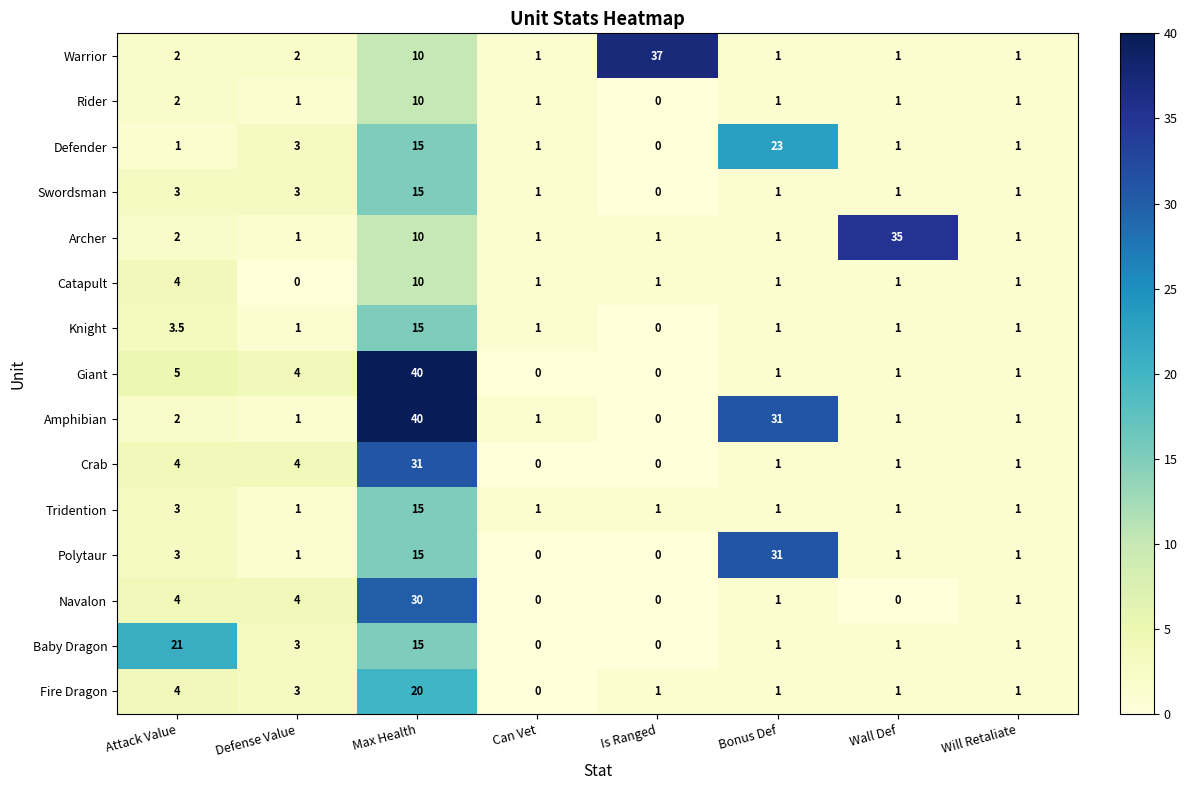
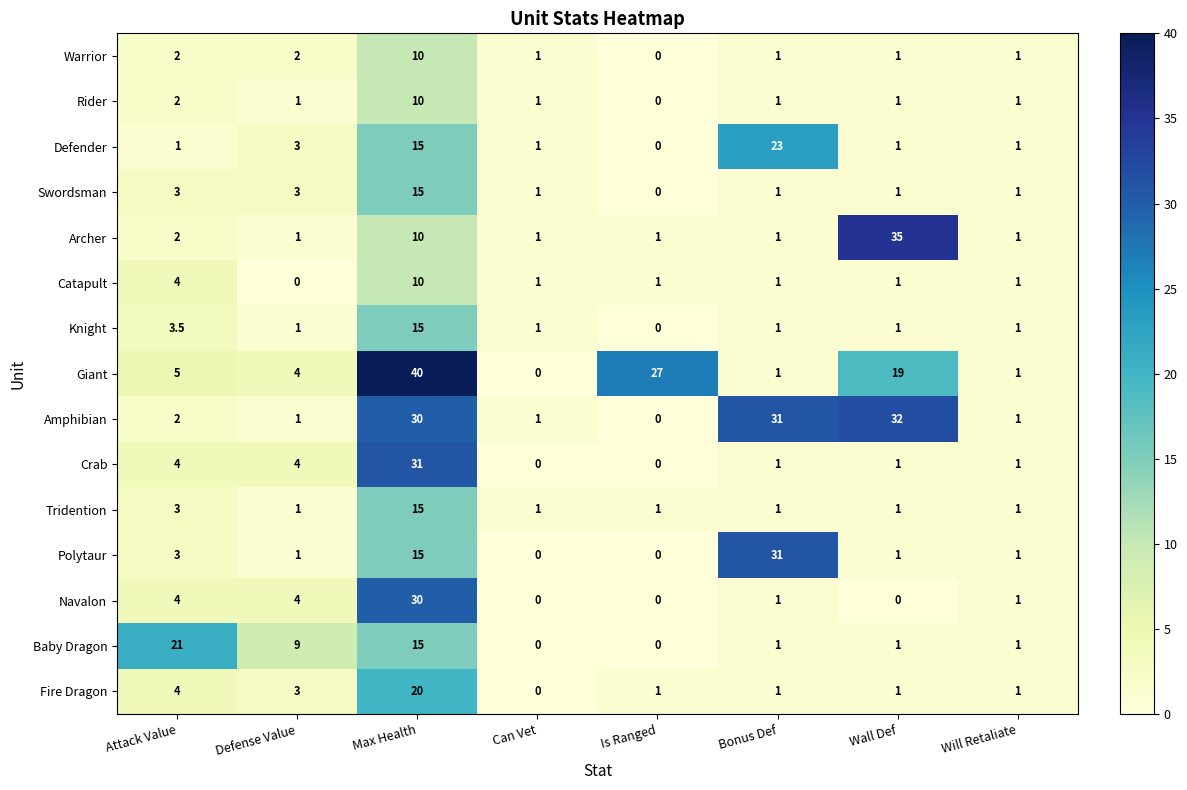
Warrior, Is Ranged: 37 -> 0
Giant, Is Ranged: 0 -> 27
Giant, Wall Def: 1 -> 19
Amphibian, Max Health: 40 -> 30
Amphibian, Wall Def: 1 -> 32
Baby Dragon, Defense Value: 3 -> 9
